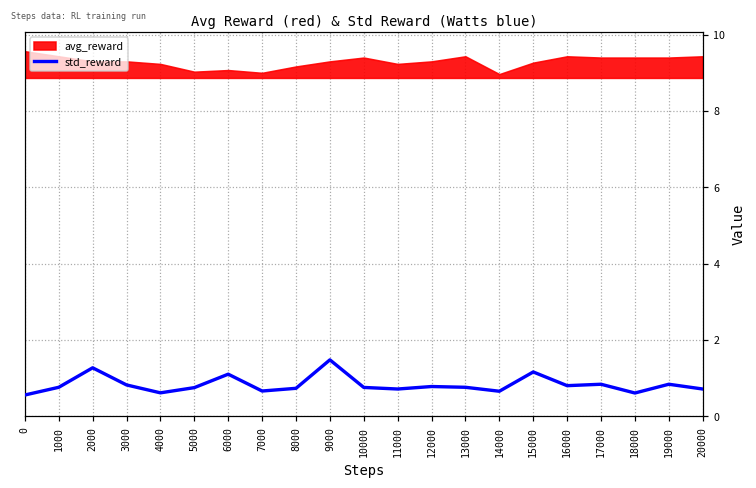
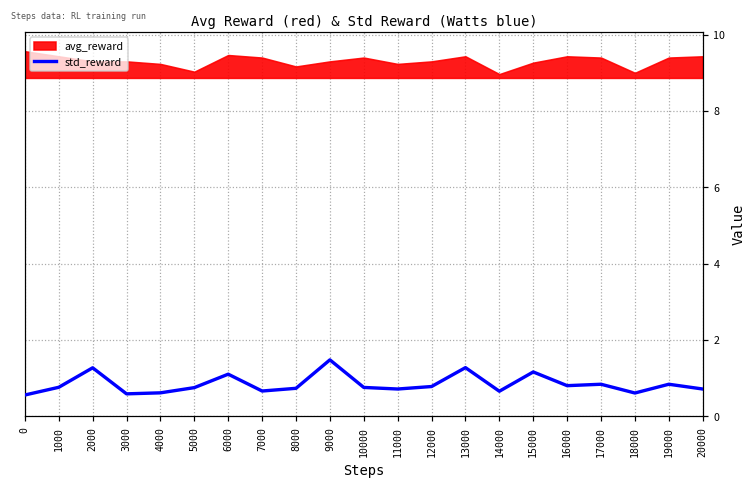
std_reward, 3000: 0.8 -> 0.6
avg_reward, 6000: 9.1 -> 9.5
avg_reward, 7000: 9.0 -> 9.4
std_reward, 13000: 0.8 -> 1.3
avg_reward, 18000: 9.4 -> 9.0
